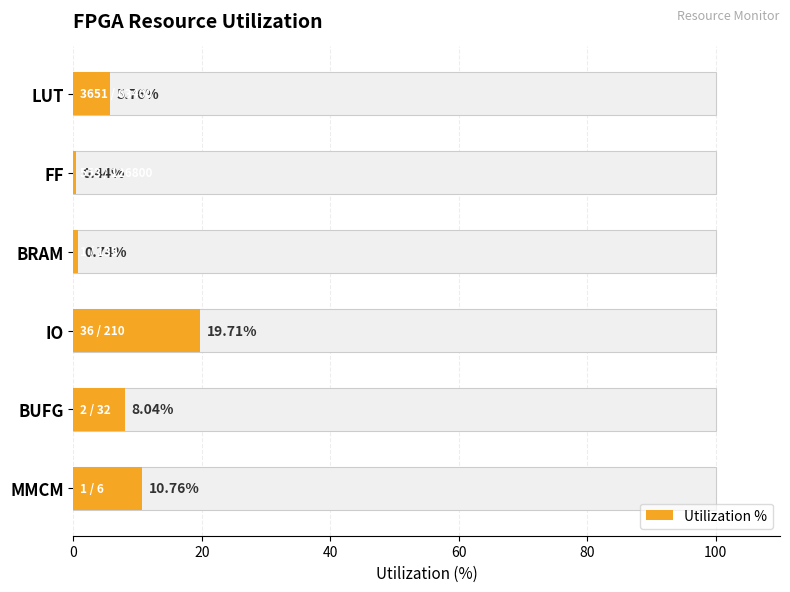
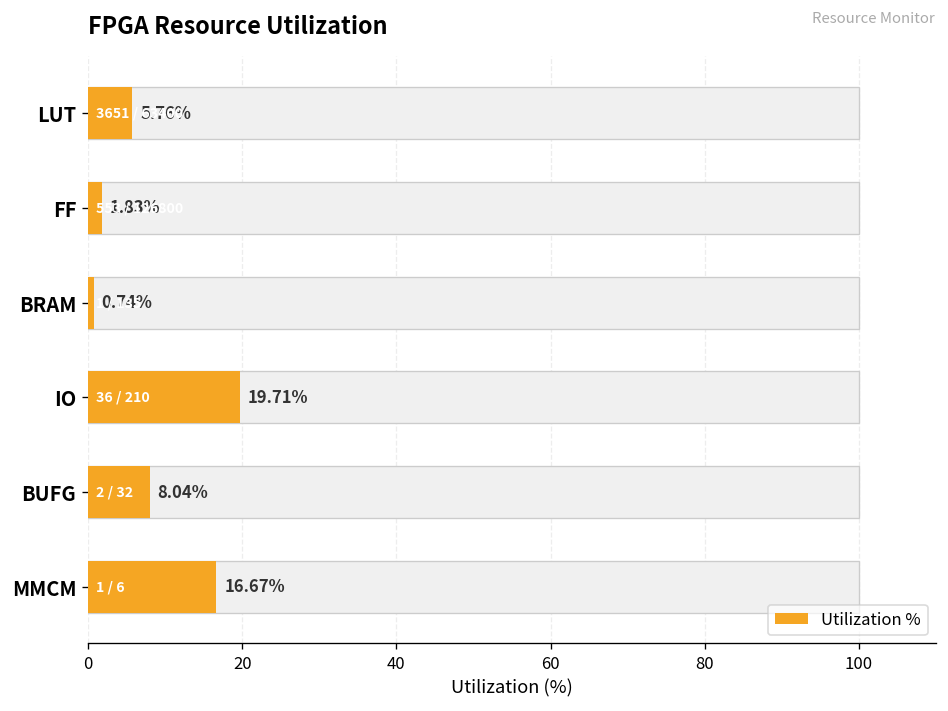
Utilization %, FF: 0.44% -> 1.83%
Utilization %, MMCM: 10.76% -> 16.67%
